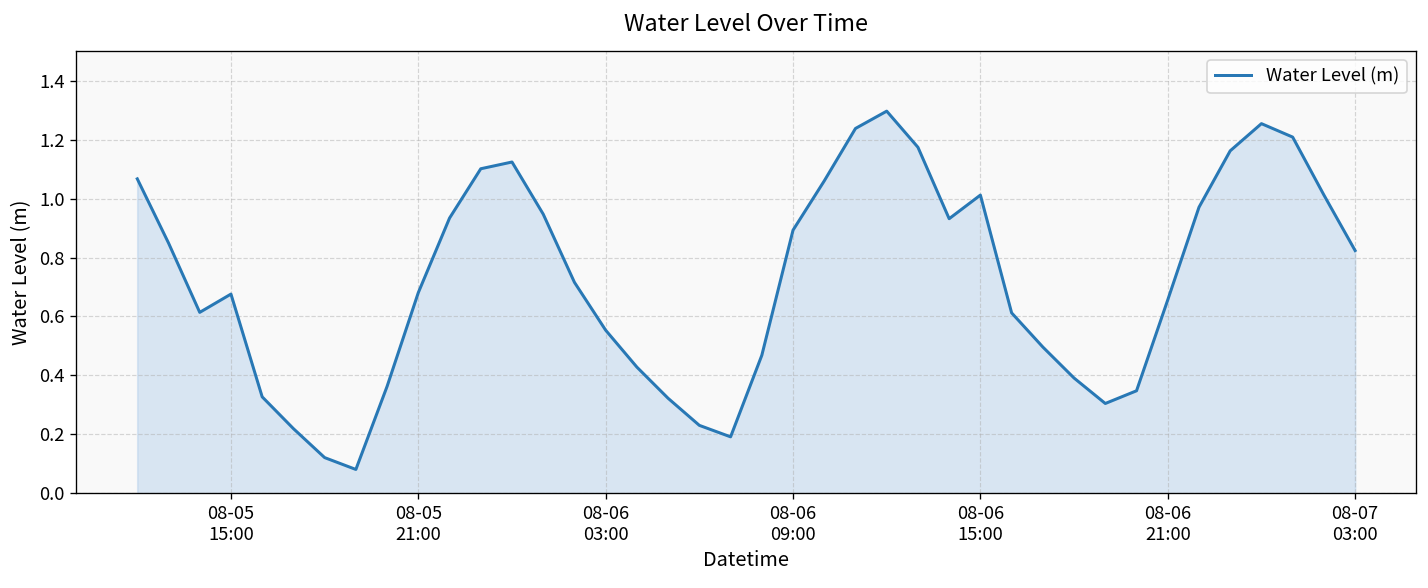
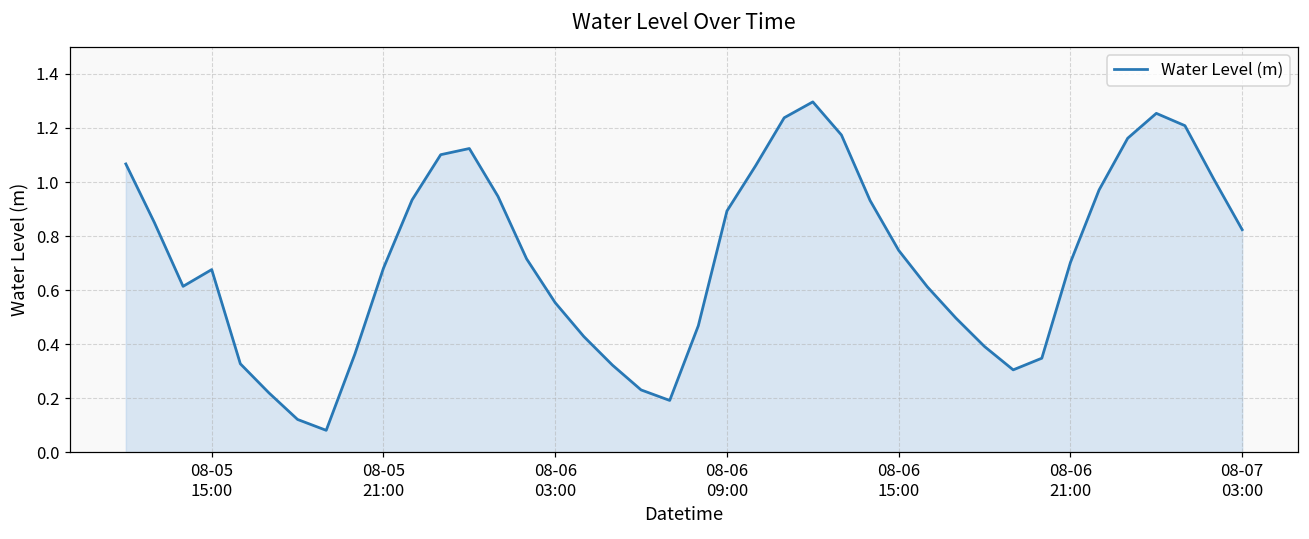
08-06 15:00: 1.01 -> 0.75
08-06 21:00: 0.66 -> 0.70
